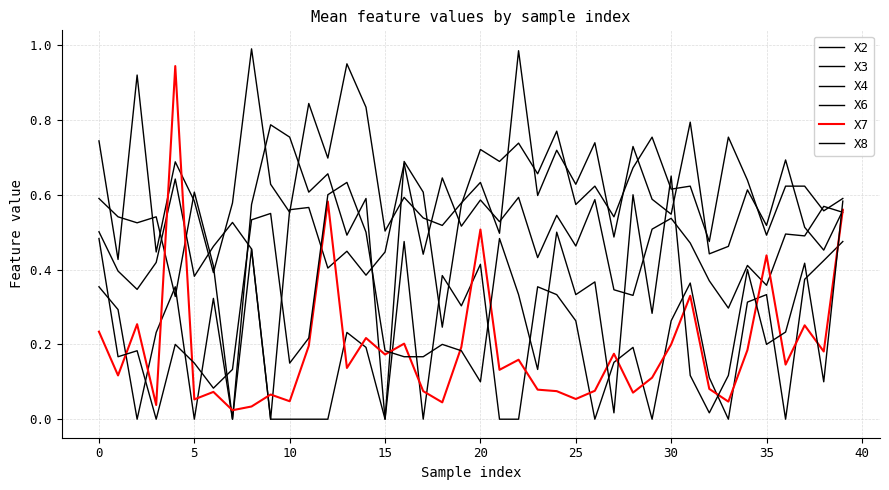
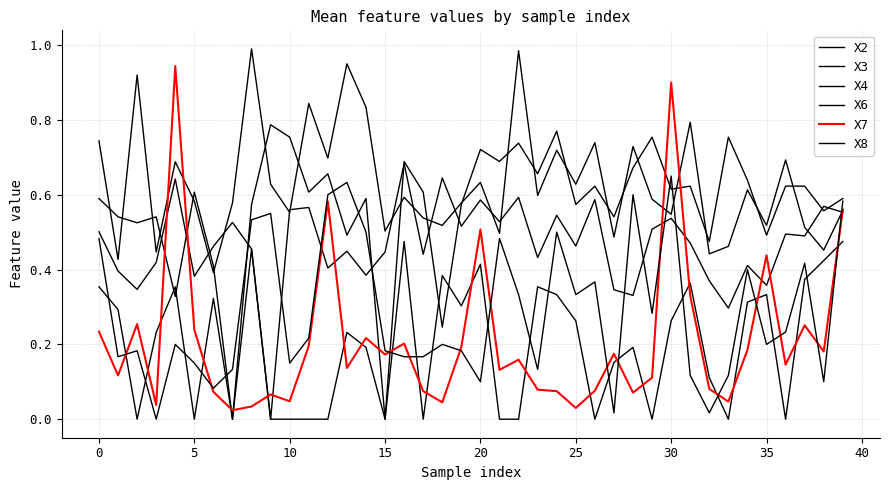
X7, 5: 0.05 -> 0.24
X7, 25: 0.05 -> 0.03
X7, 30: 0.2 -> 0.9
